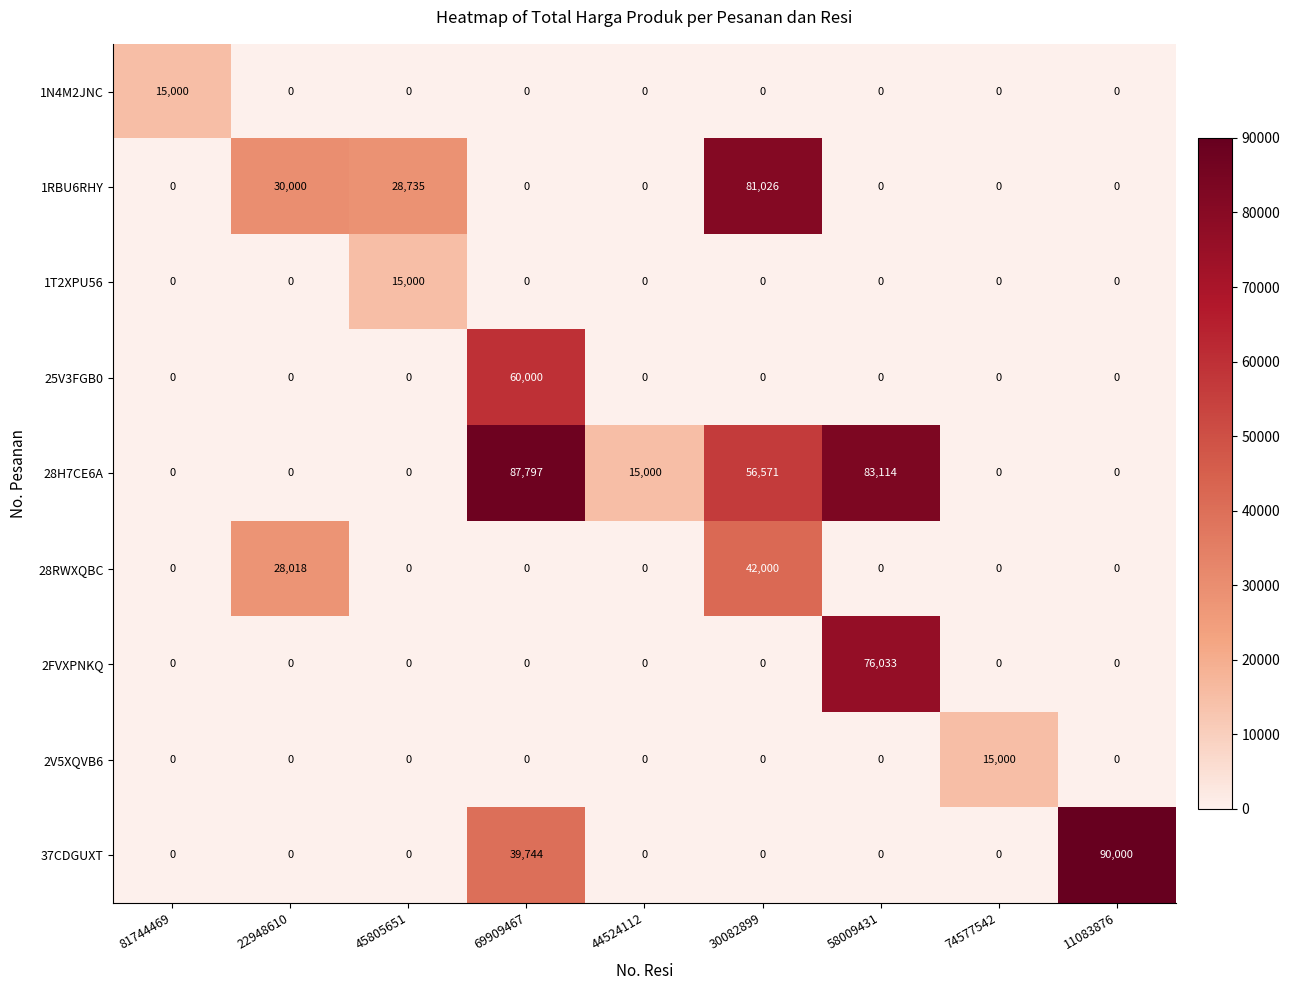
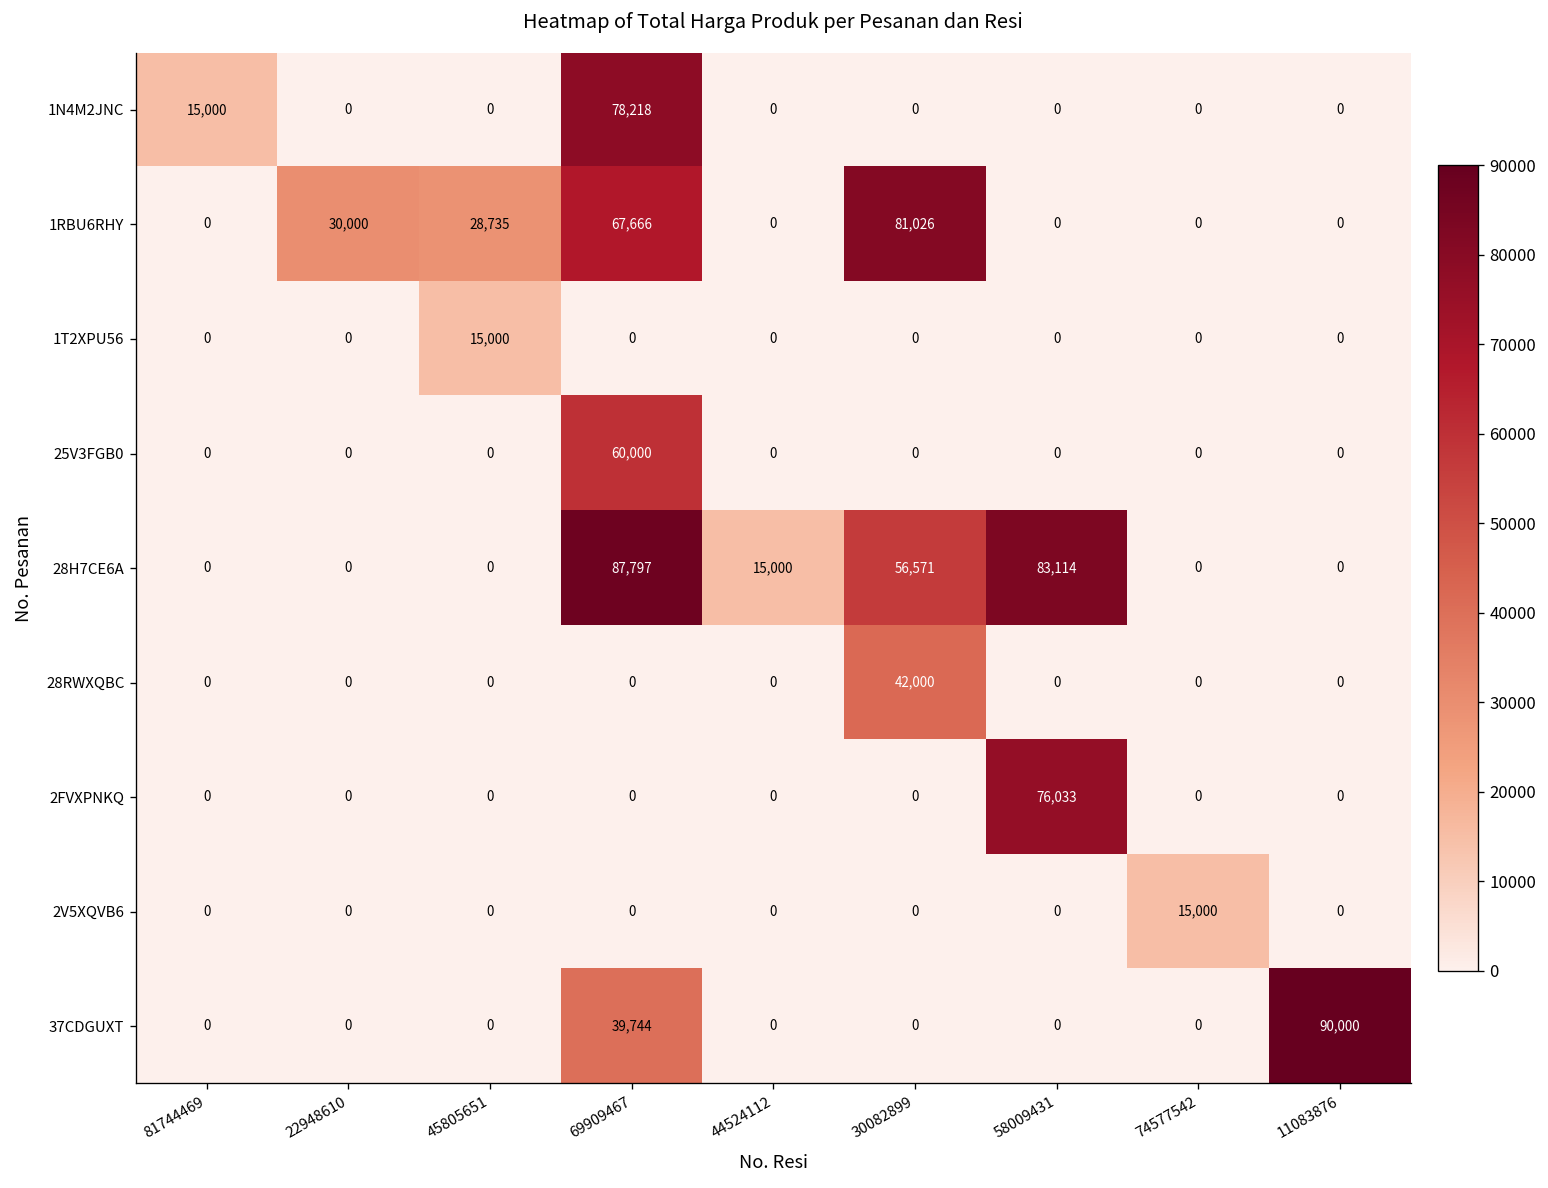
1N4M2JNC, 69909467: 0 -> 78,218
1RBU6RHY, 69909467: 0 -> 67,666
28RWXQBC, 22948610: 28,018 -> 0
